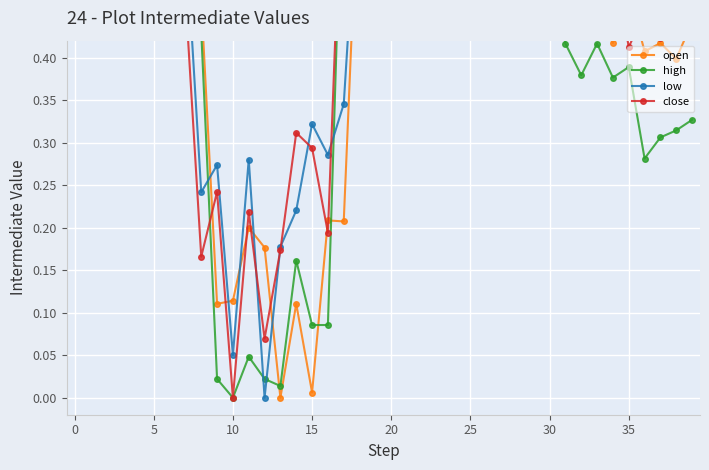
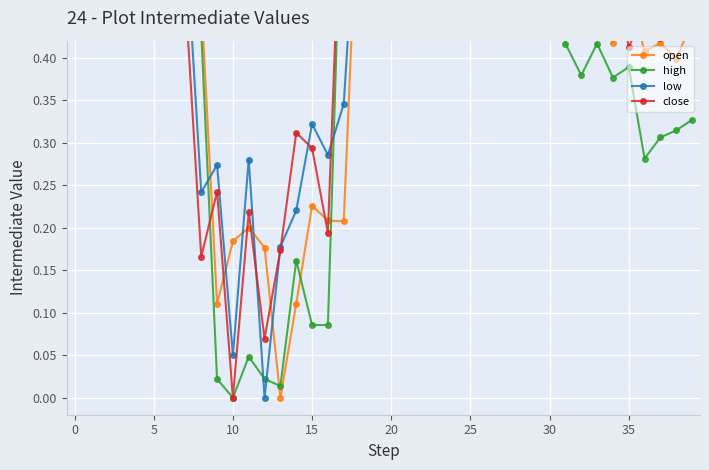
open, 10: 0.11 -> 0.18
open, 15: 0.01 -> 0.23
